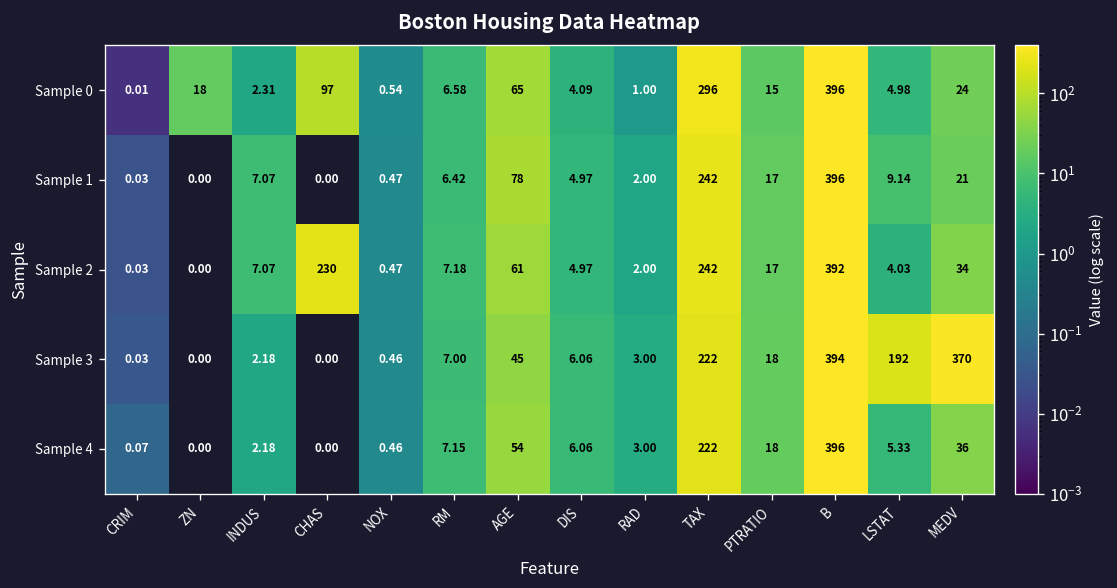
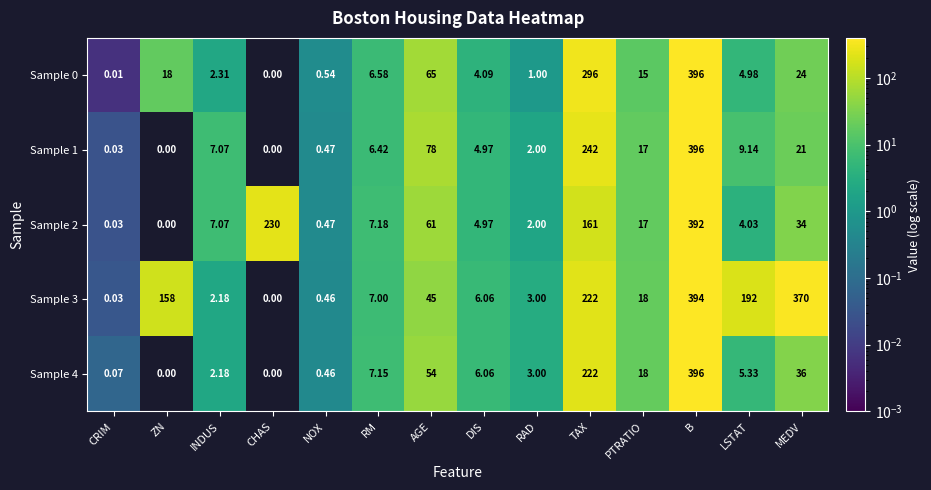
Sample 0, CHAS: 97 -> 0.00
Sample 2, TAX: 242 -> 161
Sample 3, ZN: 0.00 -> 158
